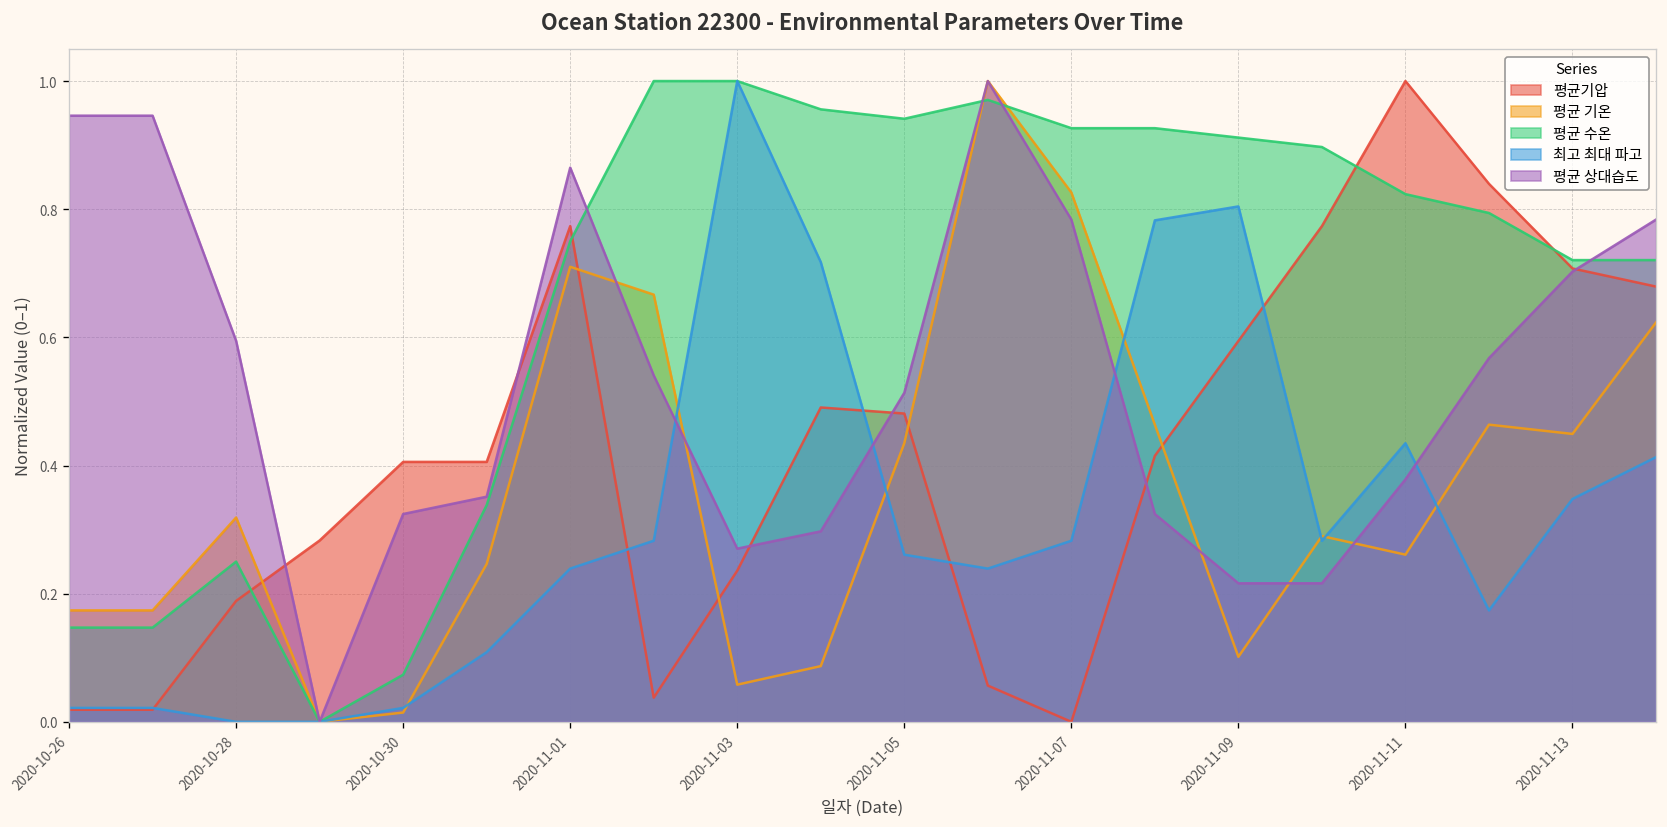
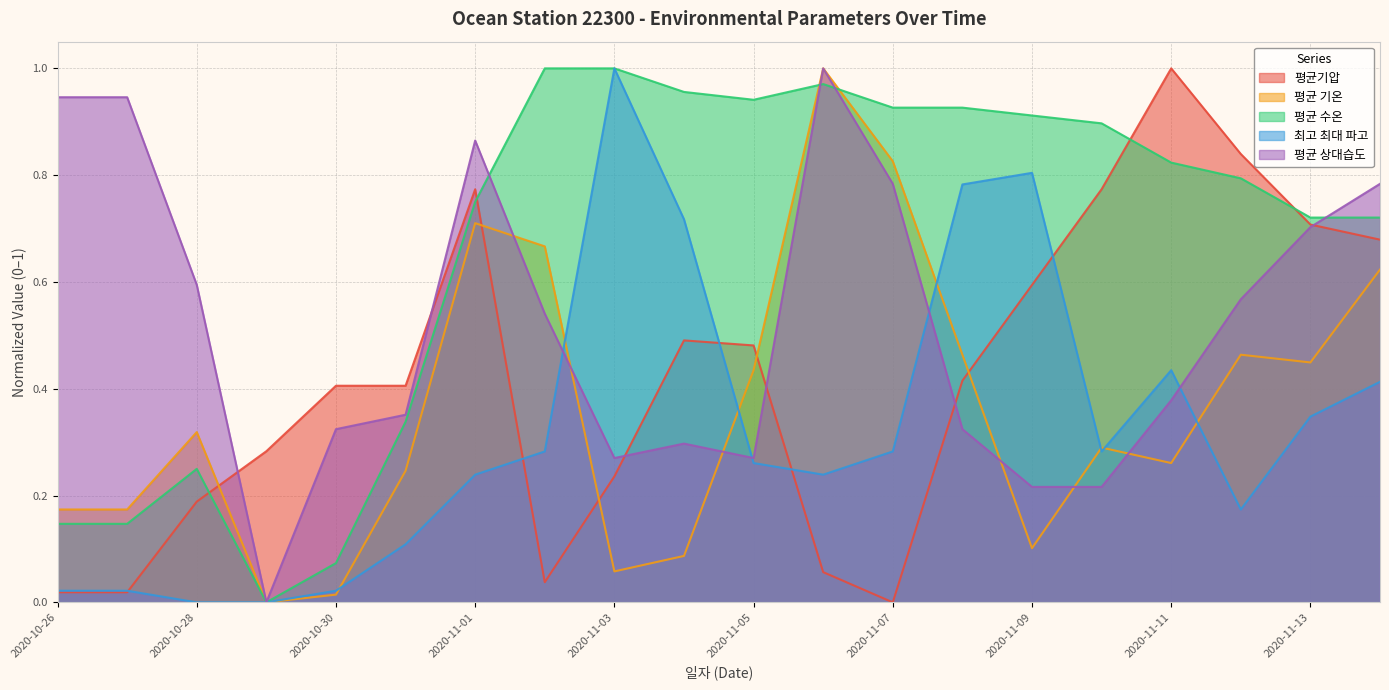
평균 상대습도, 2020-11-05: 0.51 -> 0.27
